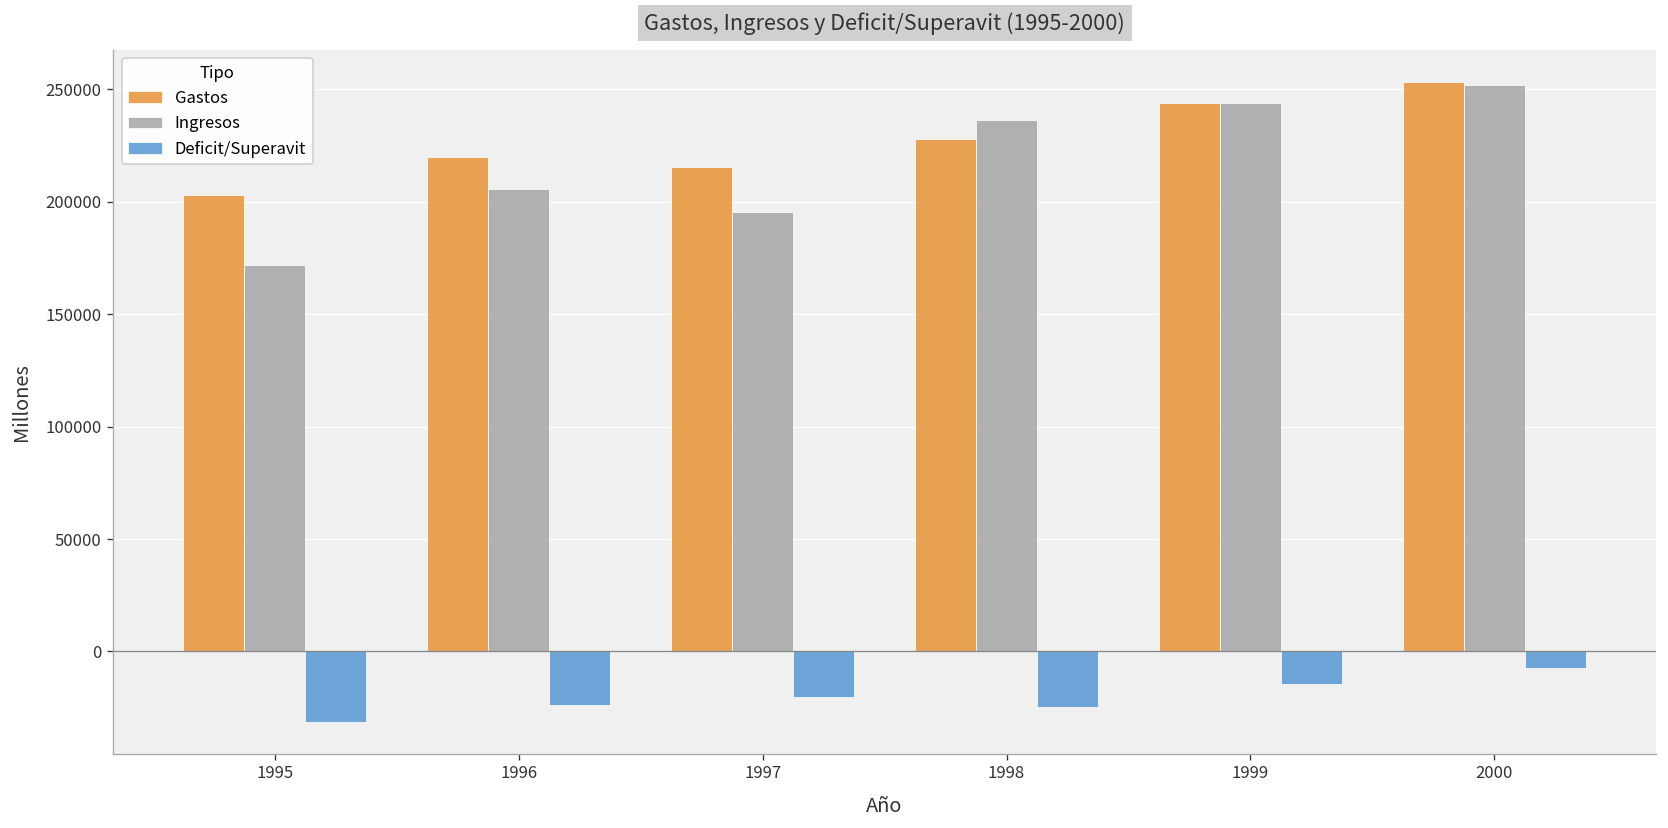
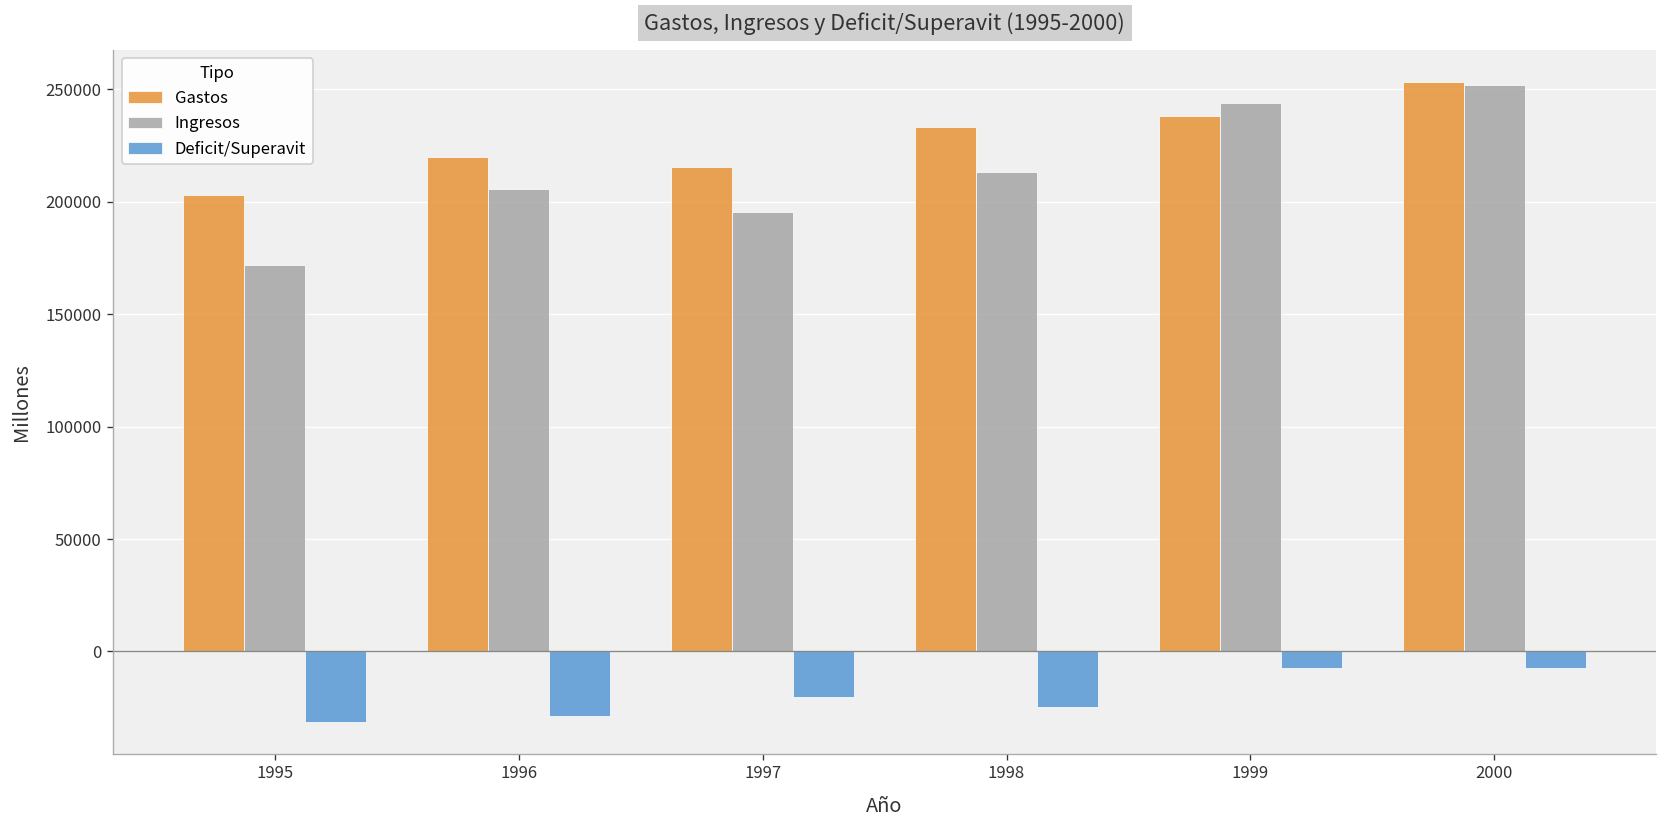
Deficit/Superavit, 1996: -24000 -> -29000
Gastos, 1998: 228000 -> 233000
Ingresos, 1998: 236000 -> 213000
Gastos, 1999: 244000 -> 238000
Deficit/Superavit, 1999: -15000 -> -7000
